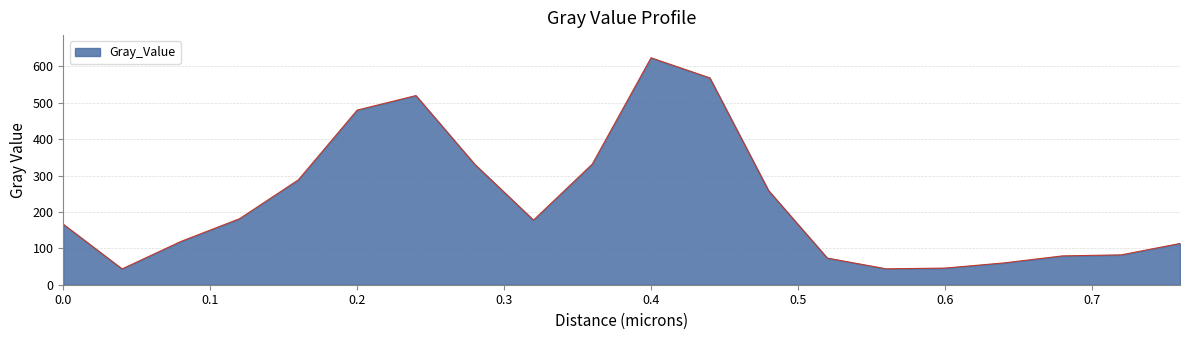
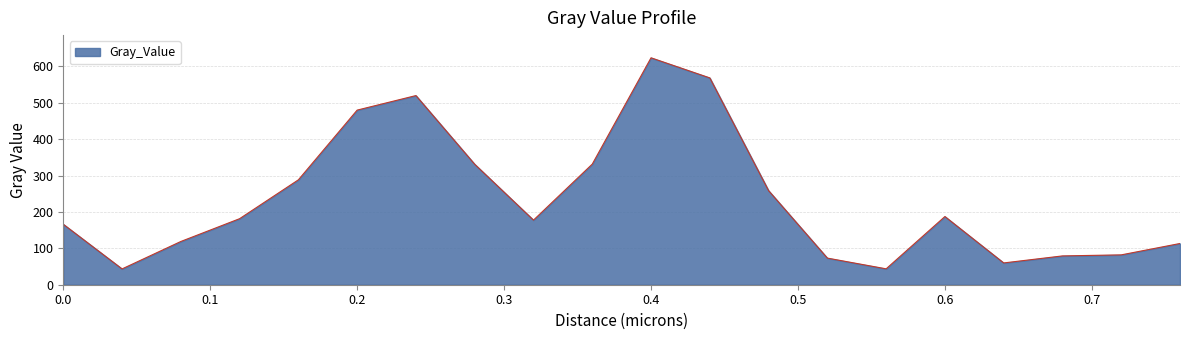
0.6: 50 -> 190
